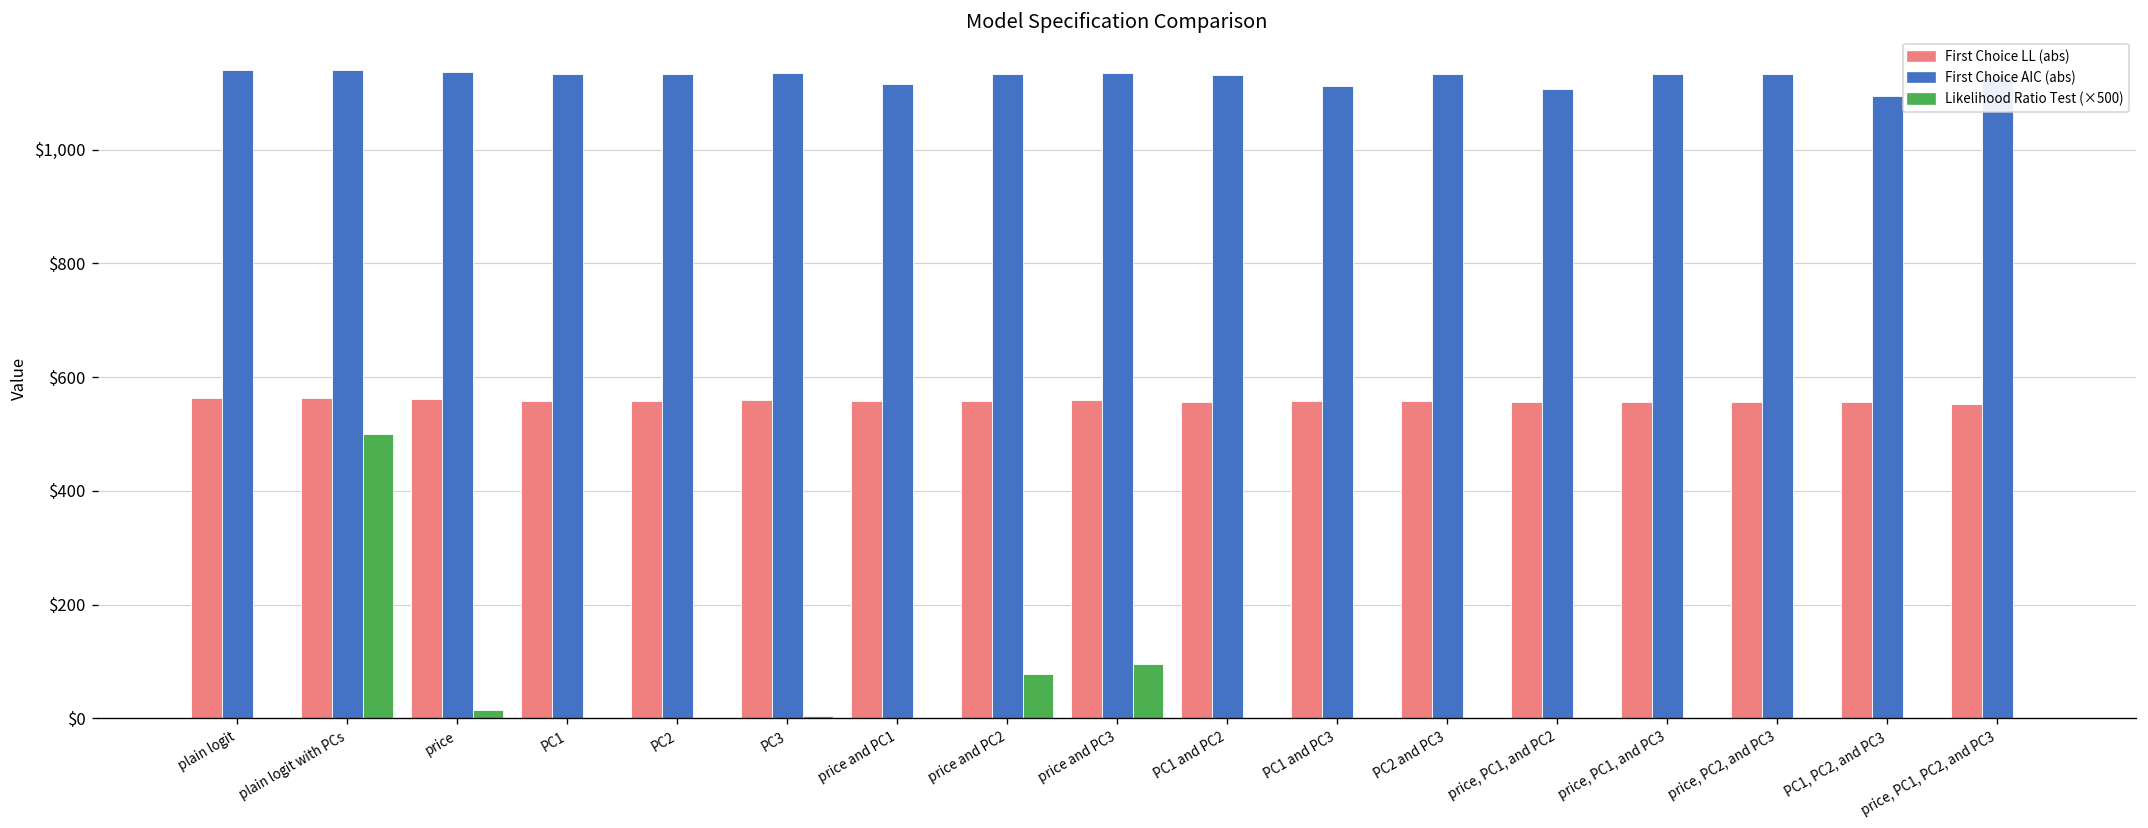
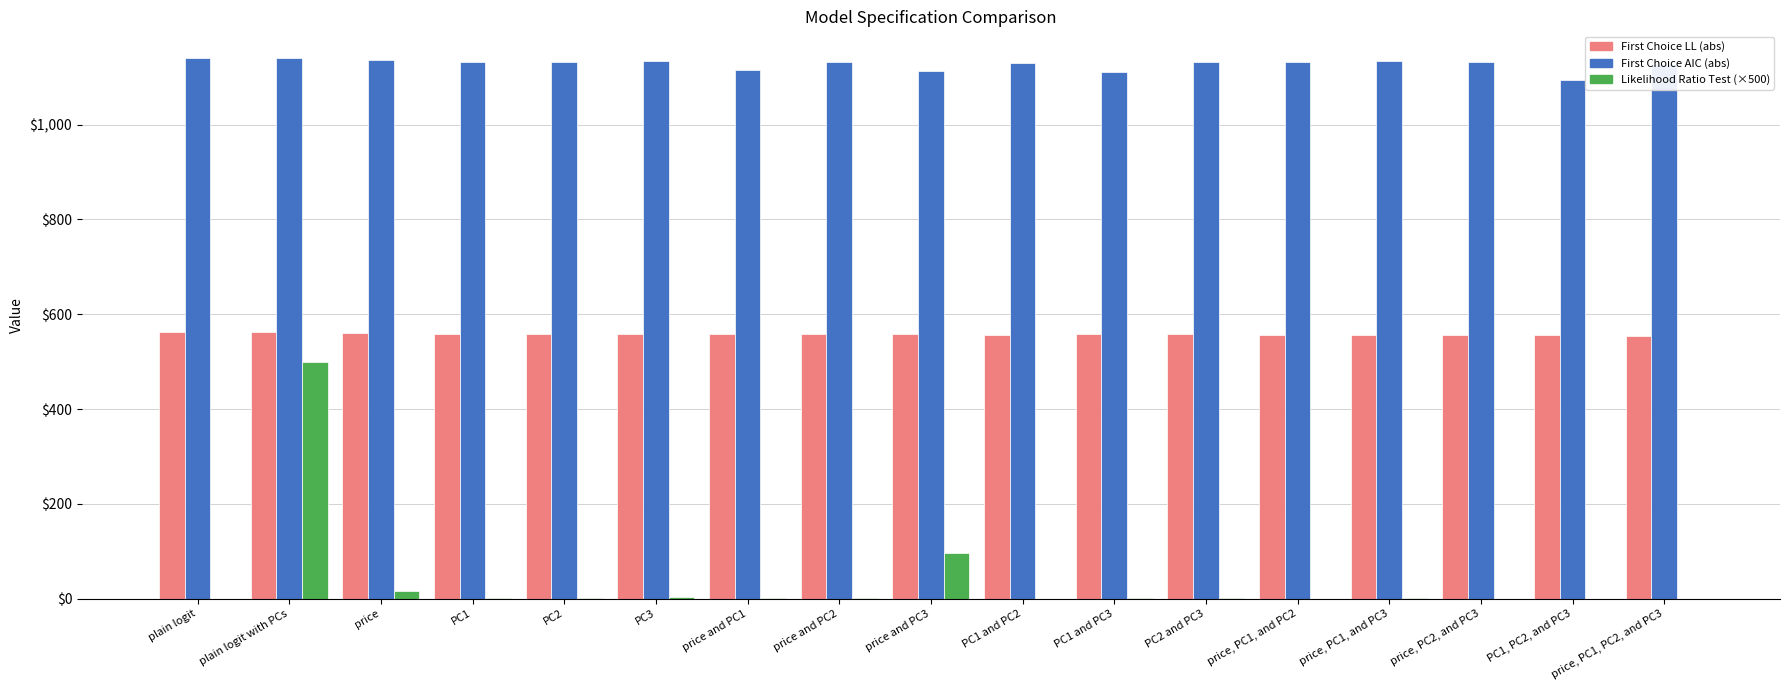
Likelihood Ratio Test (×500), price and PC2: $80 -> $0
First Choice AIC (abs), price and PC3: $1,130 -> $1,110
First Choice AIC (abs), price, PC1, and PC2: $1,110 -> $1,130
